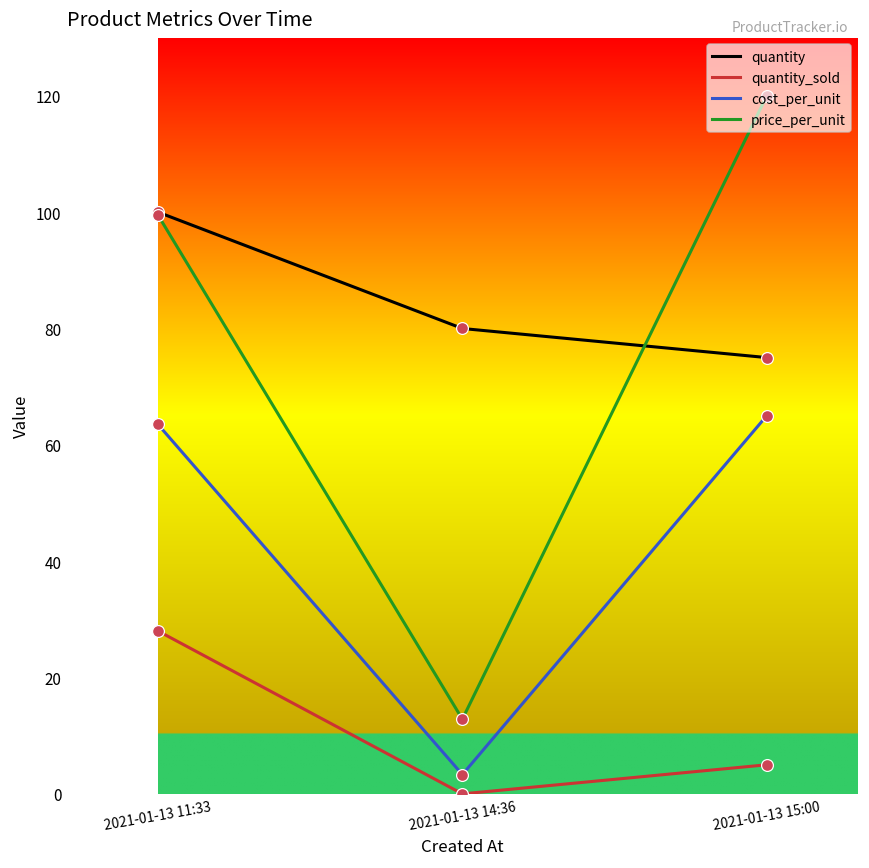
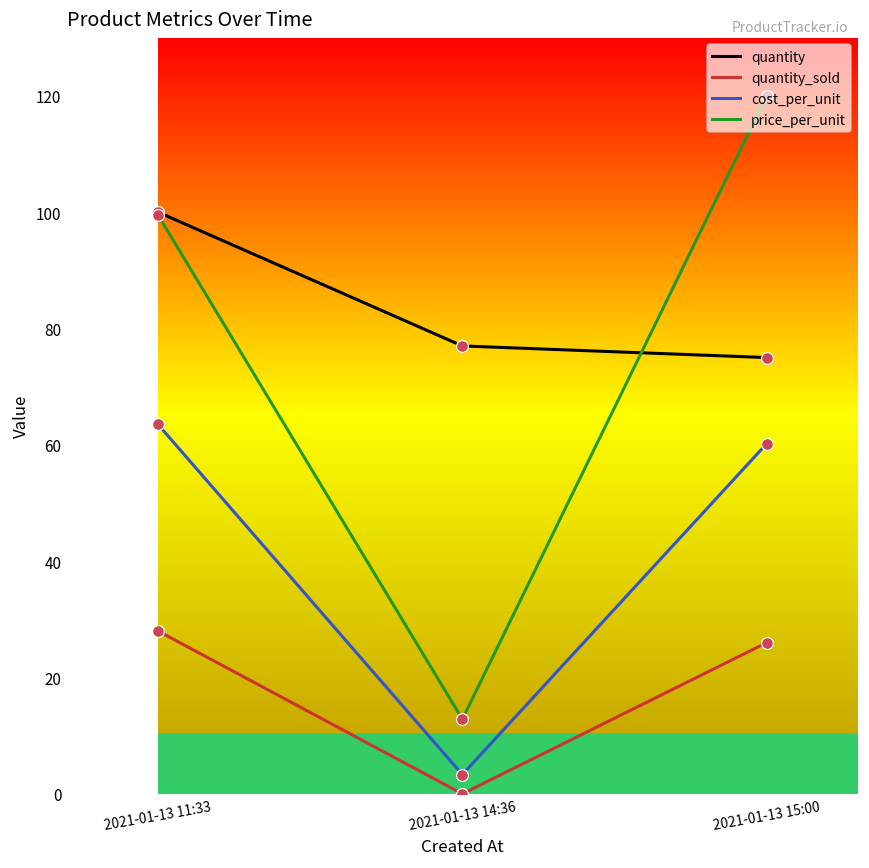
quantity, 2021-01-13 14:36: 80 -> 77
quantity_sold, 2021-01-13 15:00: 5 -> 26
cost_per_unit, 2021-01-13 15:00: 65 -> 60
